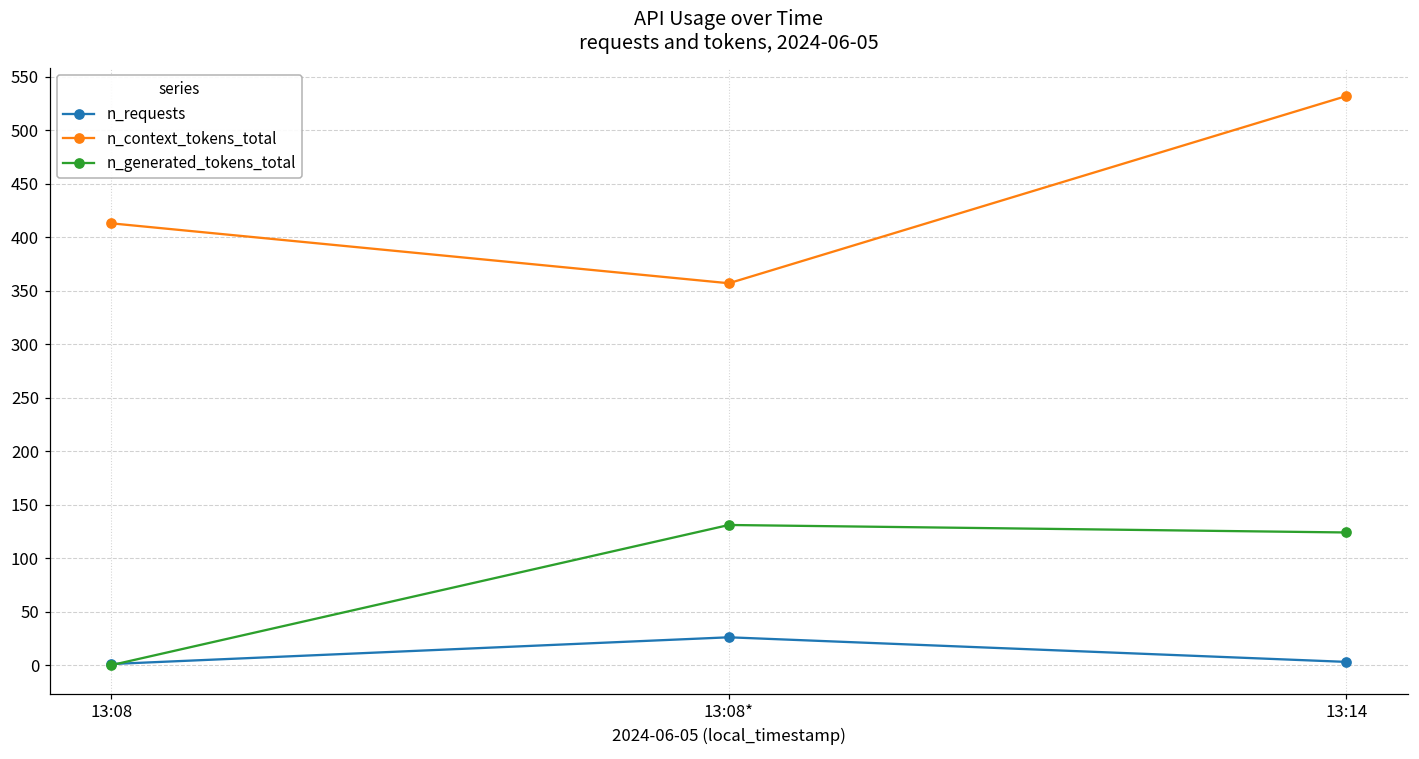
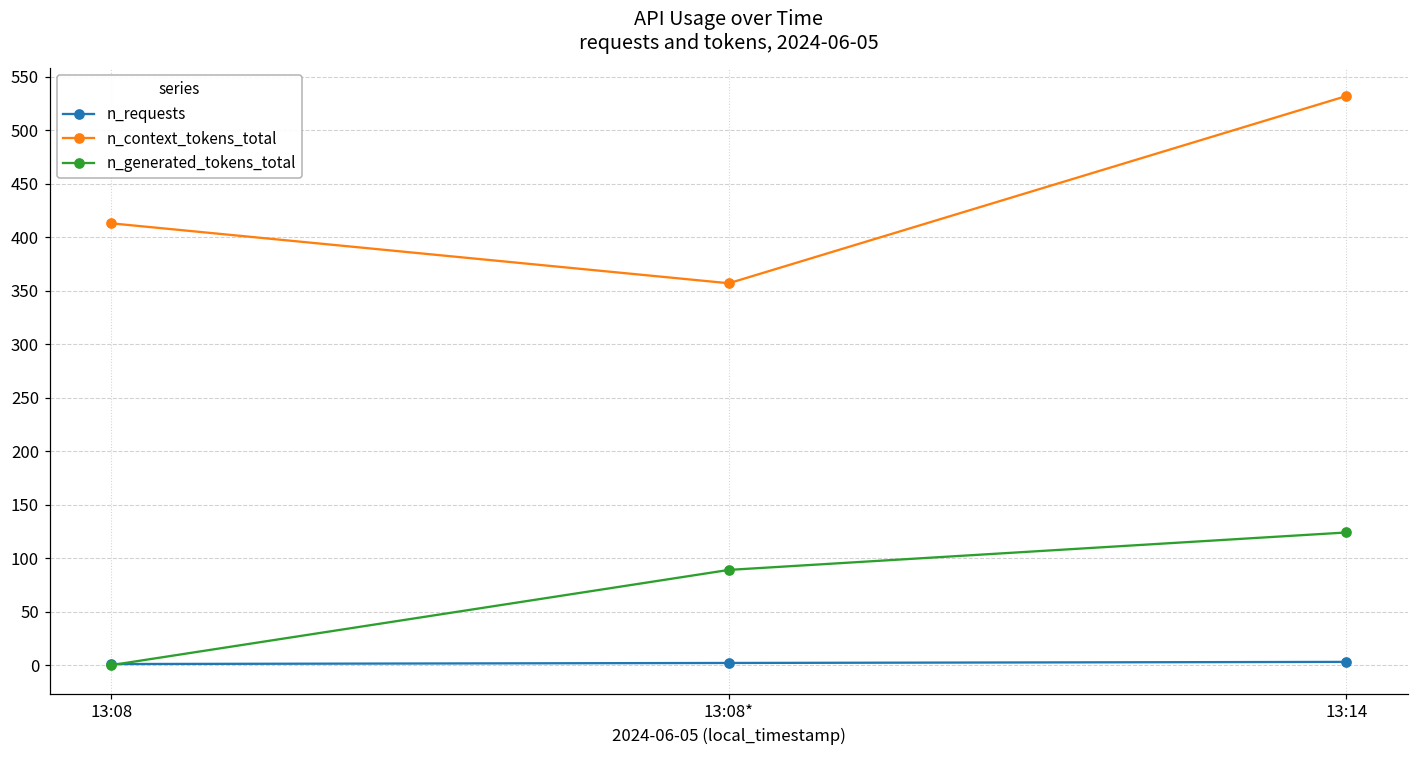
n_requests, 13:08*: 30 -> 0
n_generated_tokens_total, 13:08*: 130 -> 90
